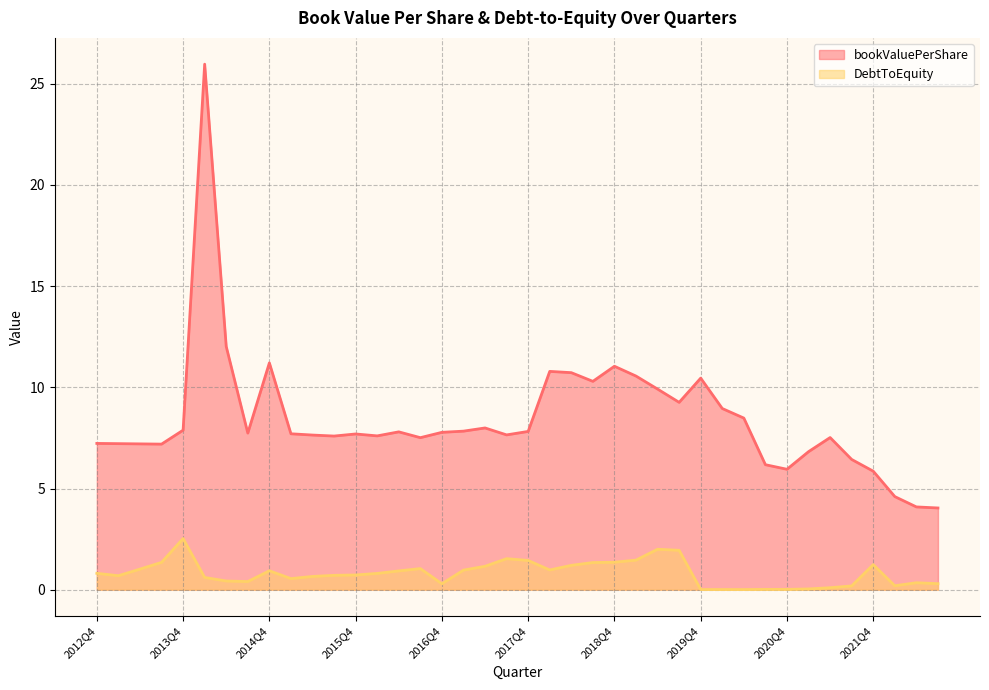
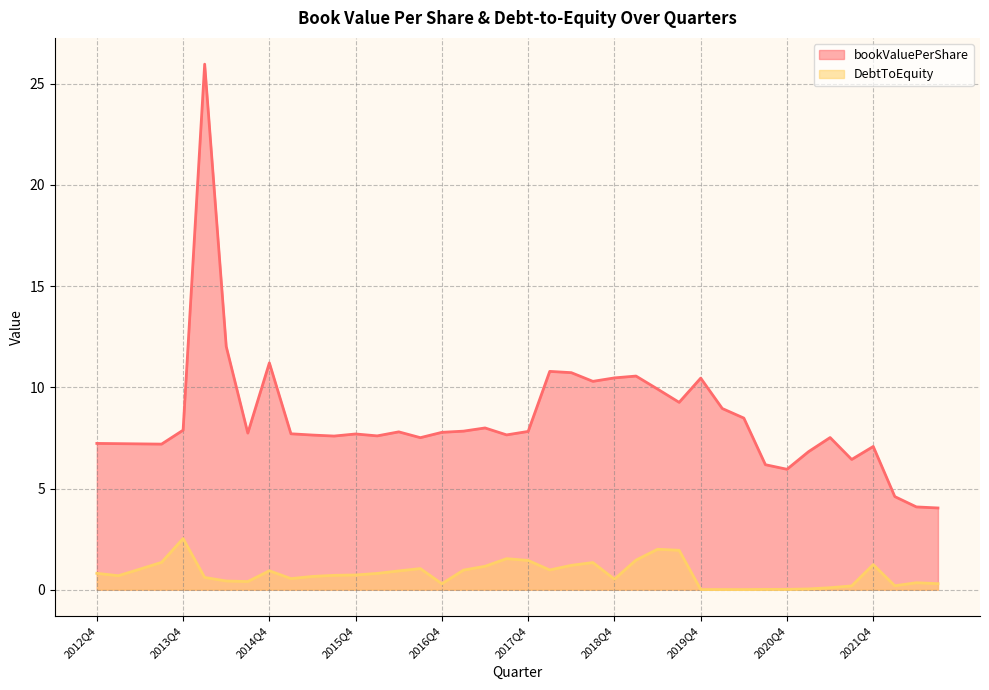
bookValuePerShare, 2018Q4: 11.0 -> 10.5
DebtToEquity, 2018Q4: 1.4 -> 0.5
bookValuePerShare, 2021Q4: 5.9 -> 7.1
